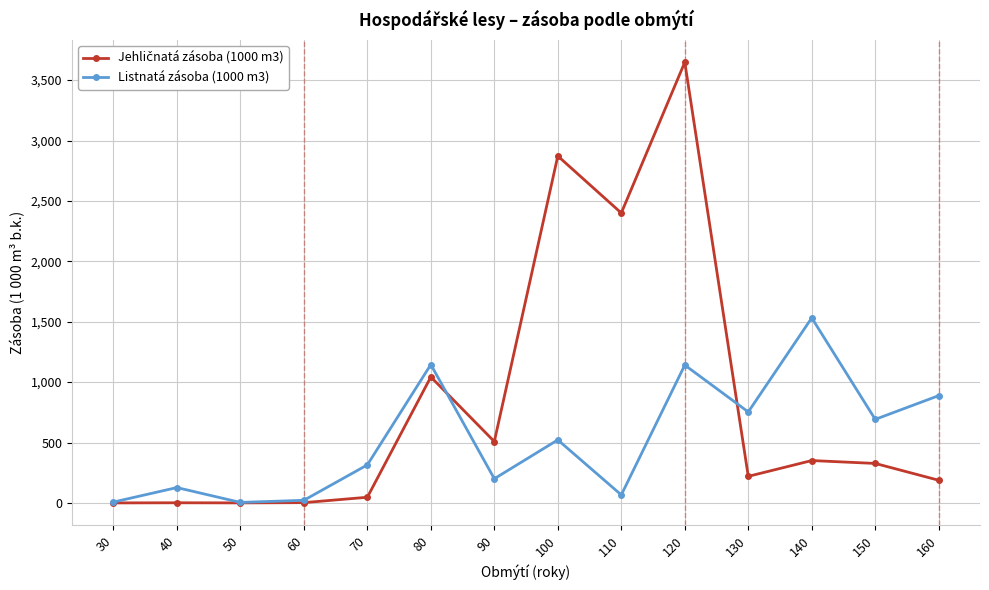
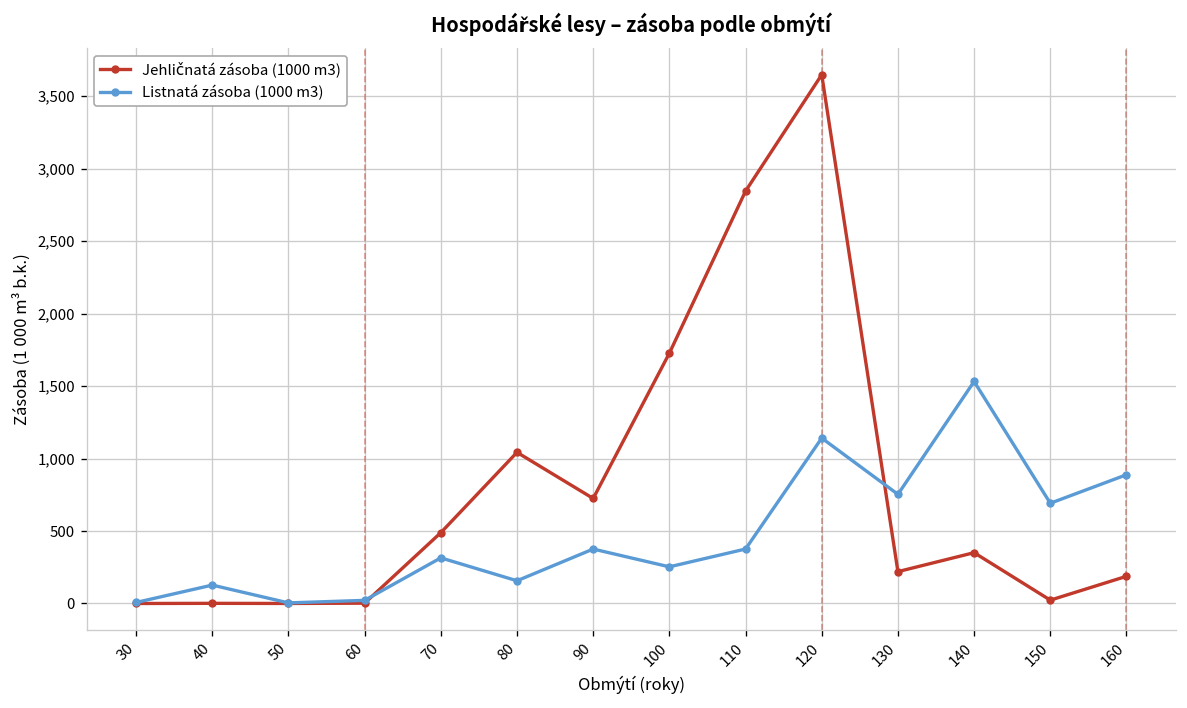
Jehličnatá zásoba (1000 m3), 70: 50 -> 490
Listnatá zásoba (1000 m3), 80: 1,150 -> 160
Jehličnatá zásoba (1000 m3), 90: 510 -> 720
Listnatá zásoba (1000 m3), 90: 200 -> 380
Jehličnatá zásoba (1000 m3), 100: 2,870 -> 1,730
Listnatá zásoba (1000 m3), 100: 520 -> 250
Jehličnatá zásoba (1000 m3), 110: 2,400 -> 2,840
Listnatá zásoba (1000 m3), 110: 70 -> 380
Jehličnatá zásoba (1000 m3), 150: 330 -> 20
